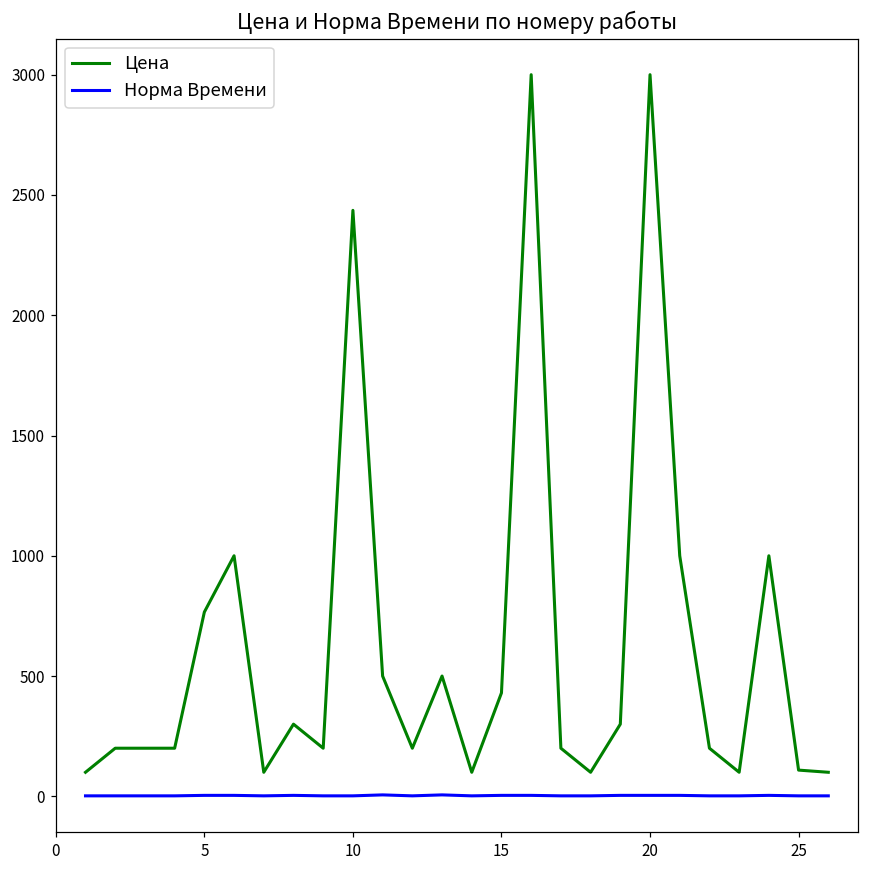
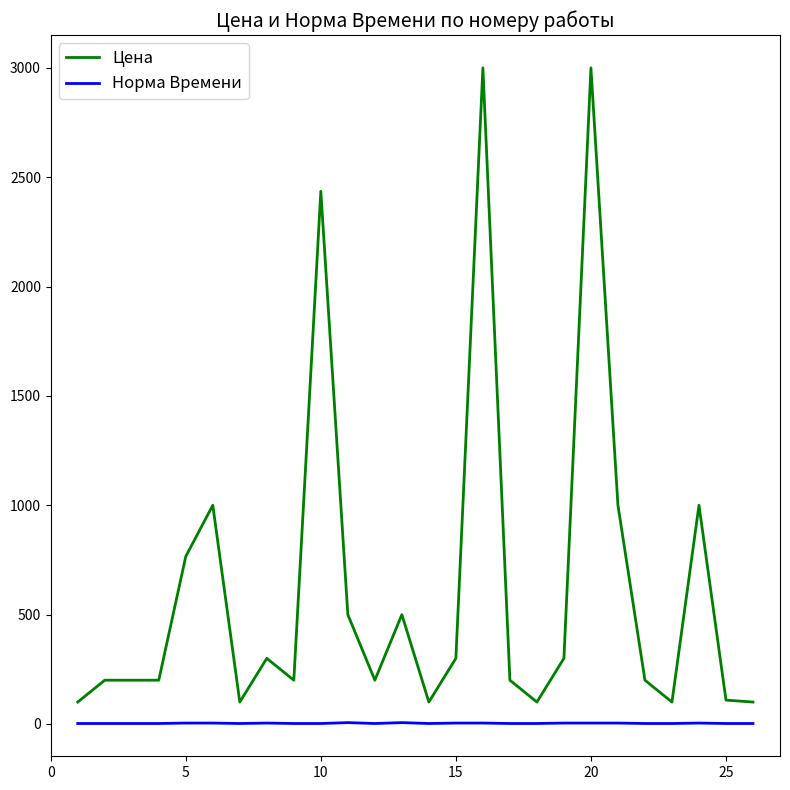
Цена, 15: 430 -> 300
